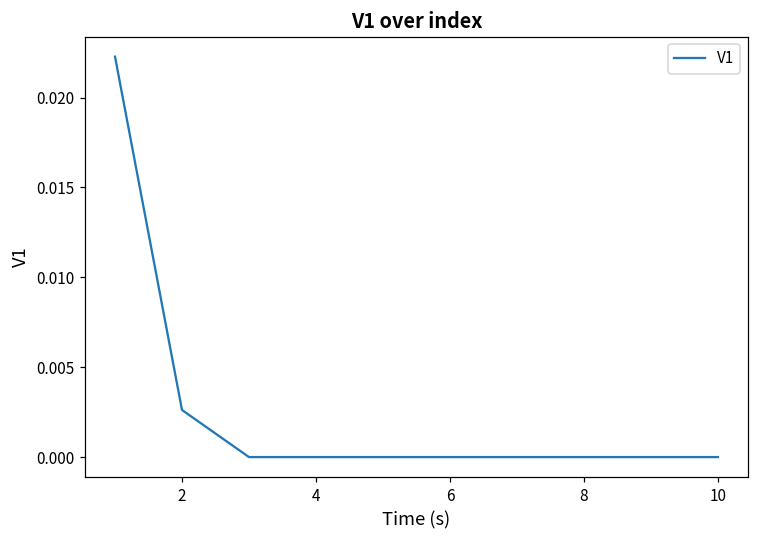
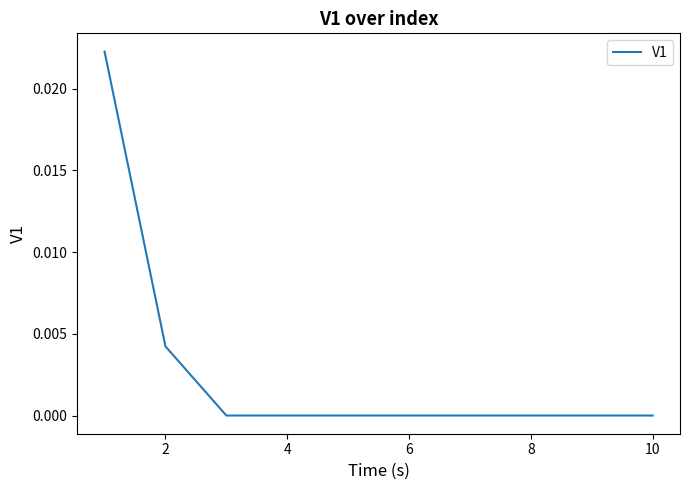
2: 0.0026 -> 0.0042
